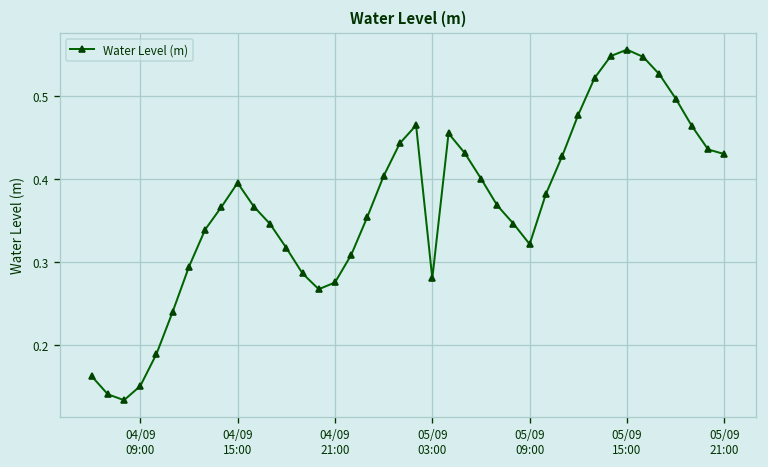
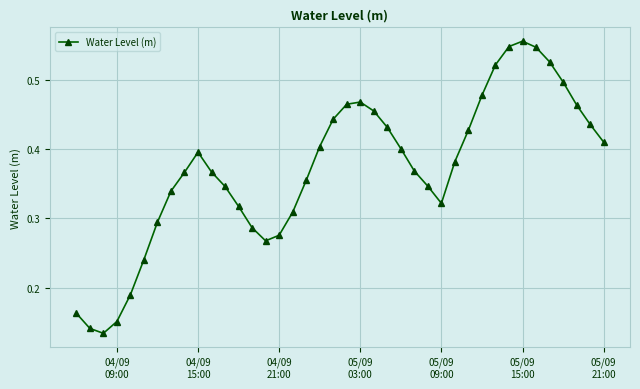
05/09 03:00: 0.28 -> 0.47
05/09 21:00: 0.43 -> 0.41
